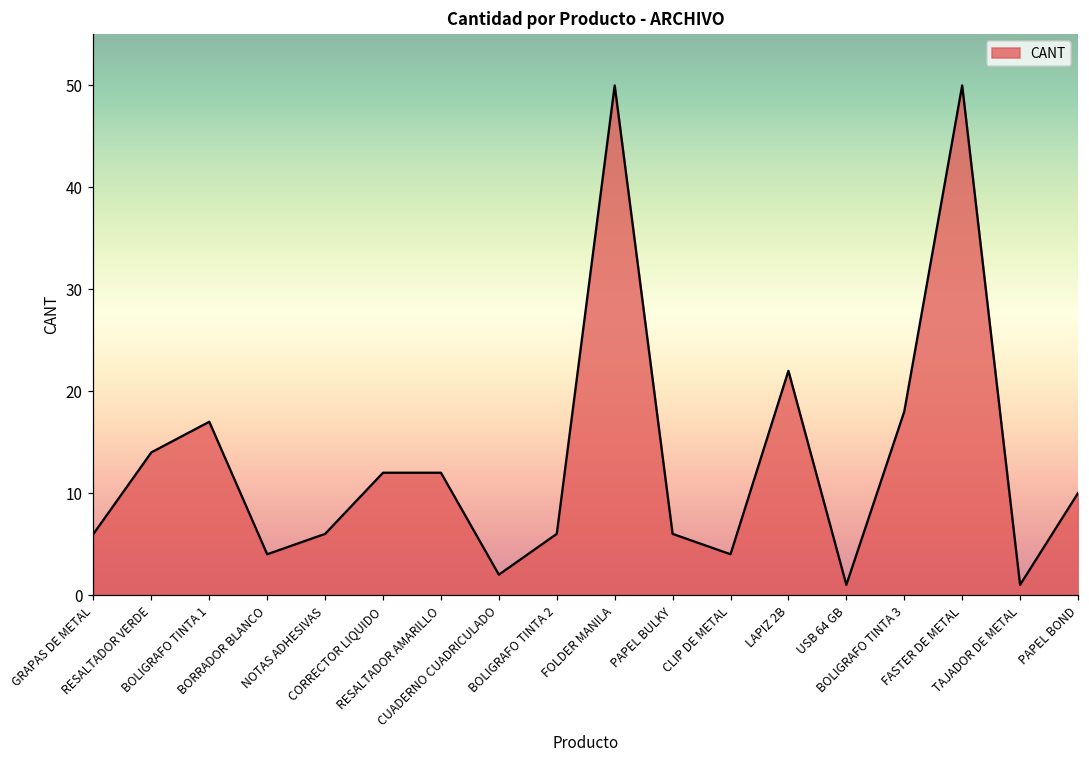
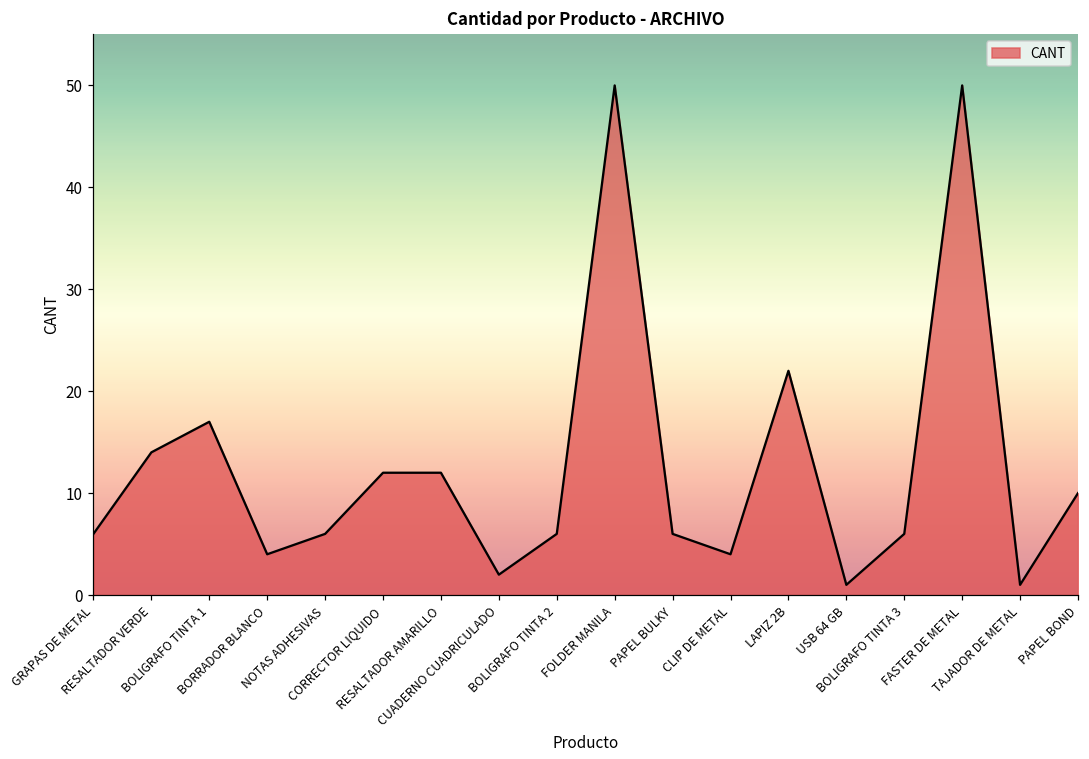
BOLIGRAFO TINTA 3: 18 -> 6
